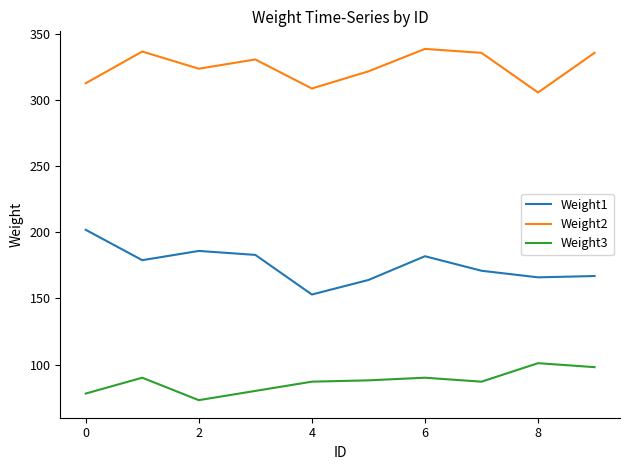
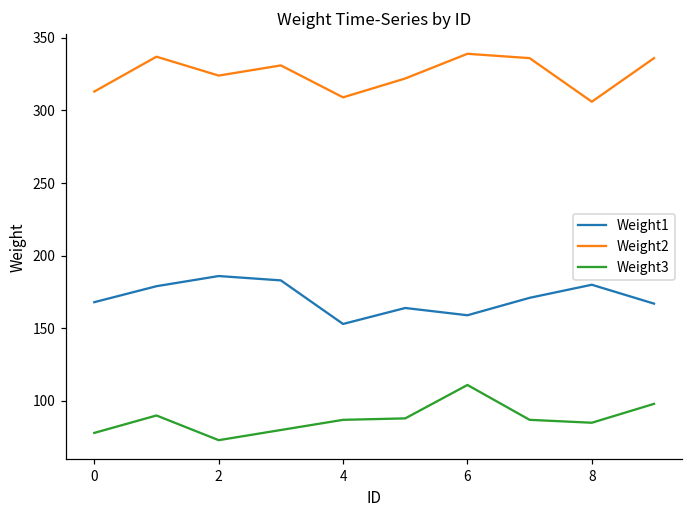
Weight1, 0: 202 -> 168
Weight1, 6: 182 -> 159
Weight3, 6: 90 -> 111
Weight1, 8: 166 -> 180
Weight3, 8: 101 -> 85
